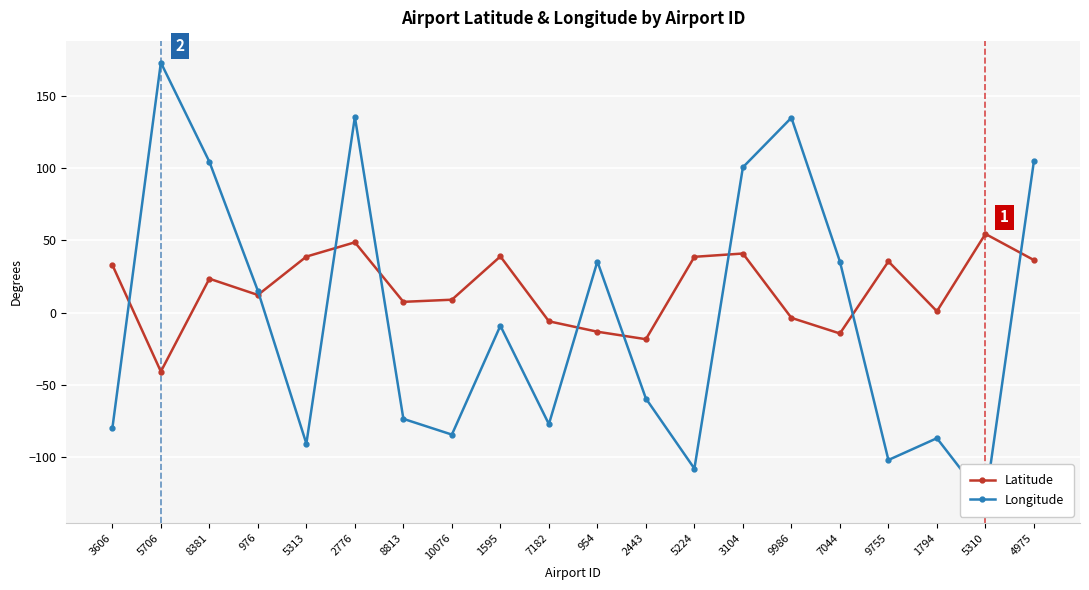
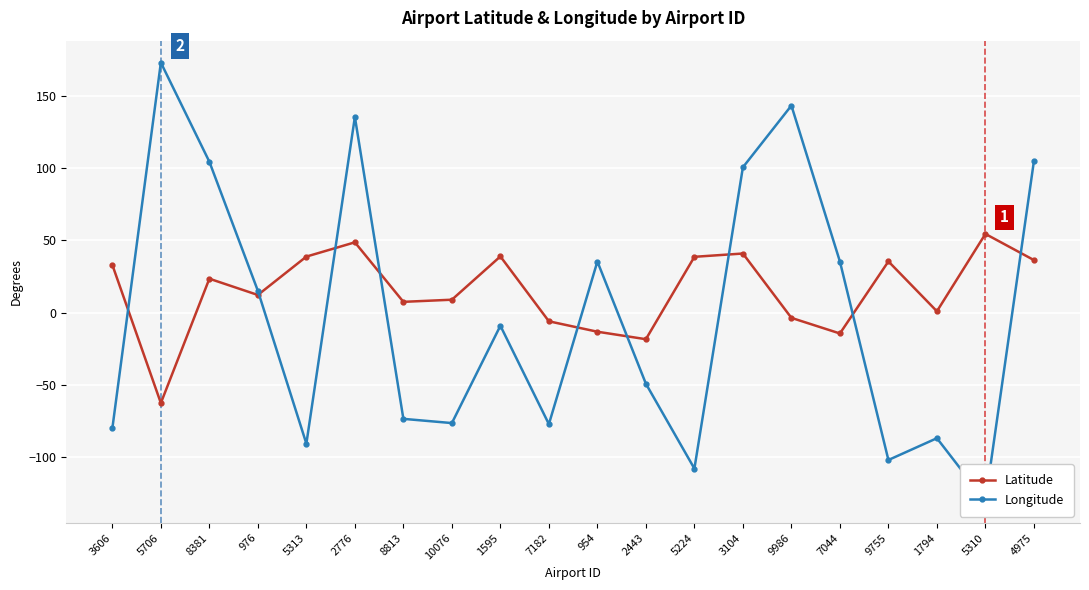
Latitude, 5706: -41 -> -63
Longitude, 10076: -84 -> -76
Longitude, 2443: -59 -> -49
Longitude, 9986: 135 -> 143
